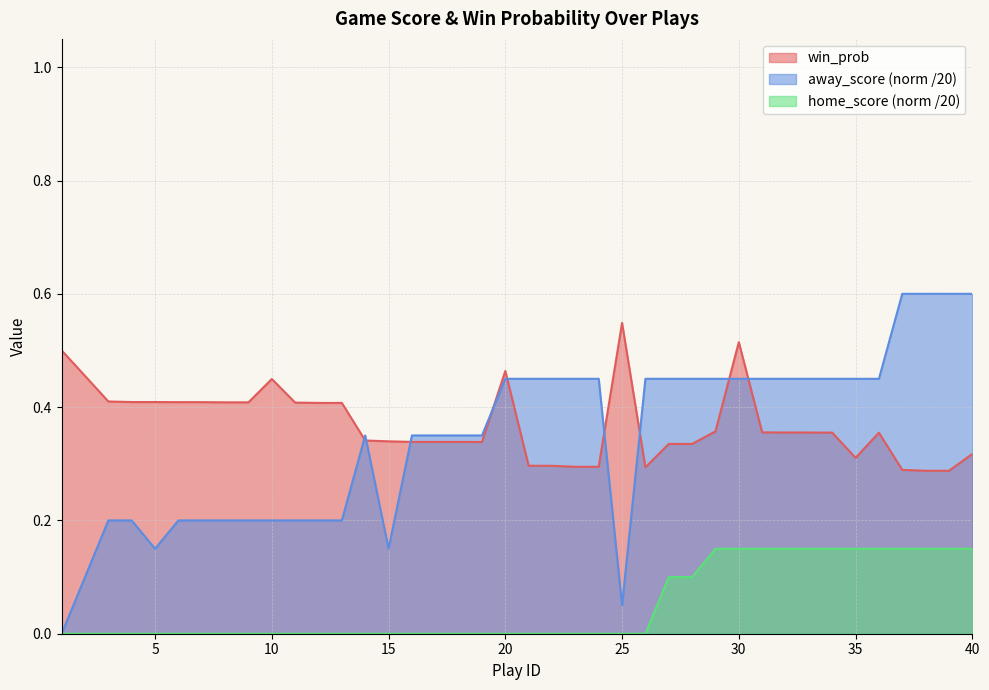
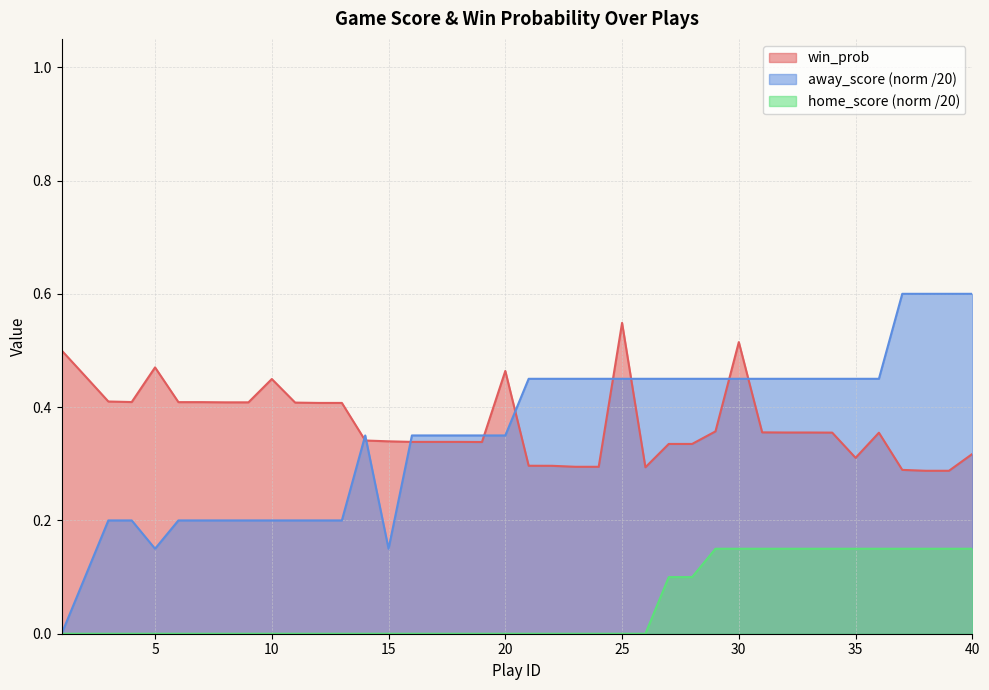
win_prob, 5: 0.41 -> 0.47
away_score (norm /20), 20: 0.45 -> 0.35
away_score (norm /20), 25: 0.05 -> 0.45
